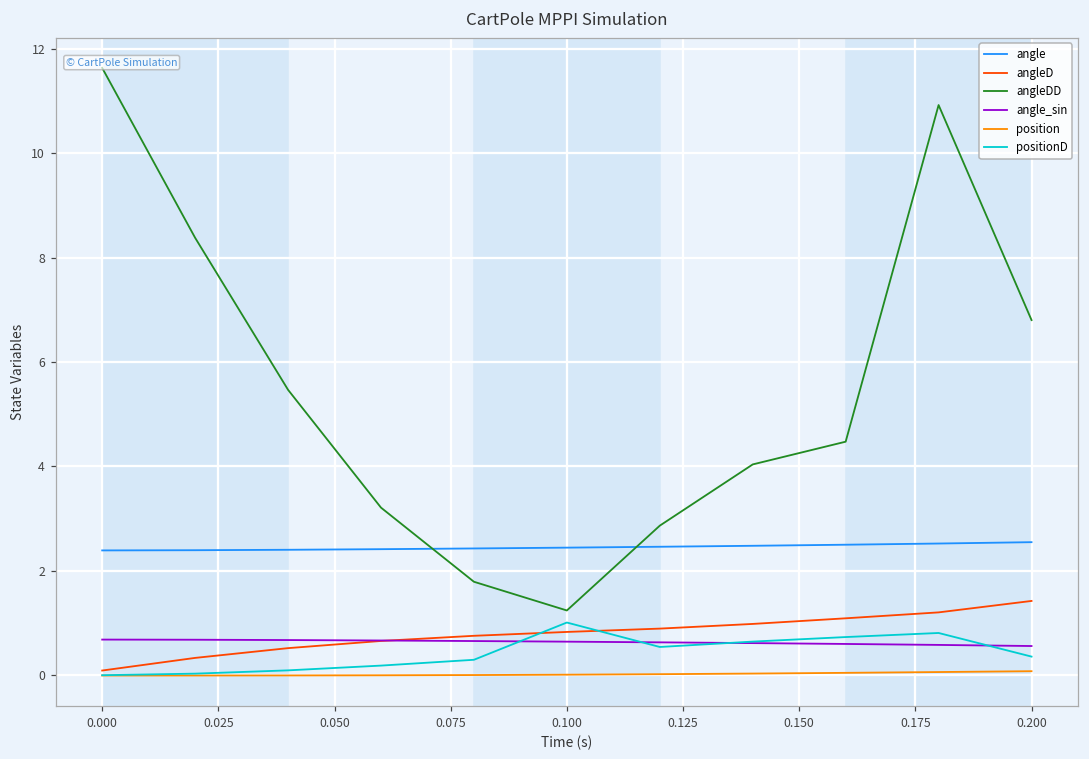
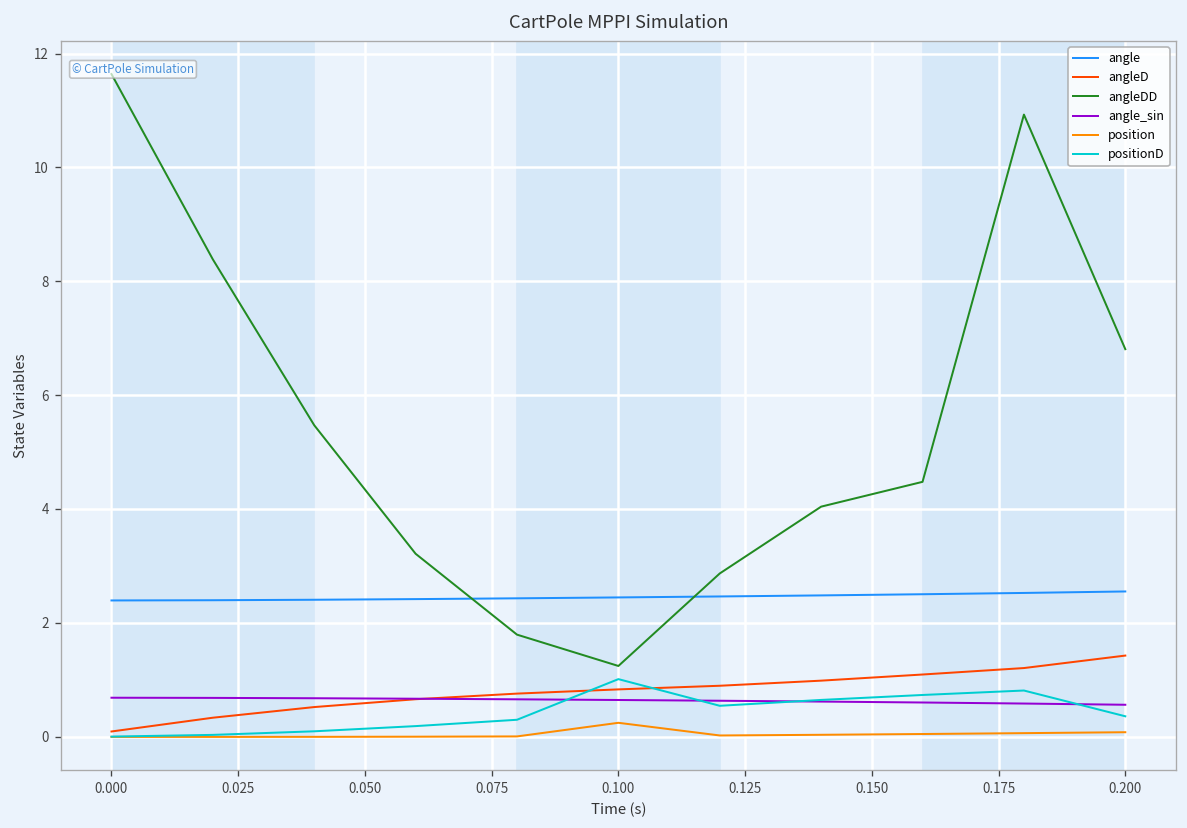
position, 0.100: 0.0 -> 0.2
